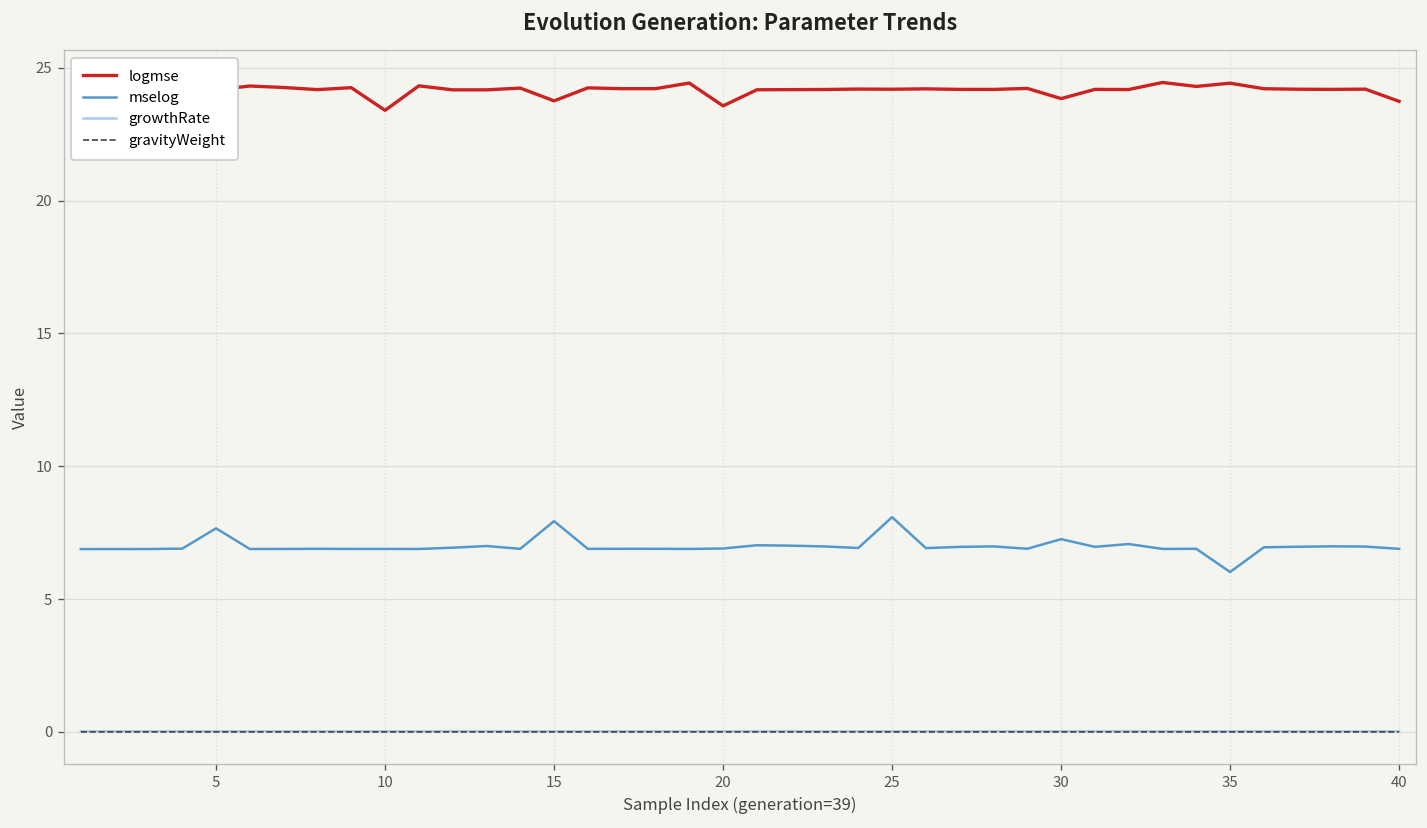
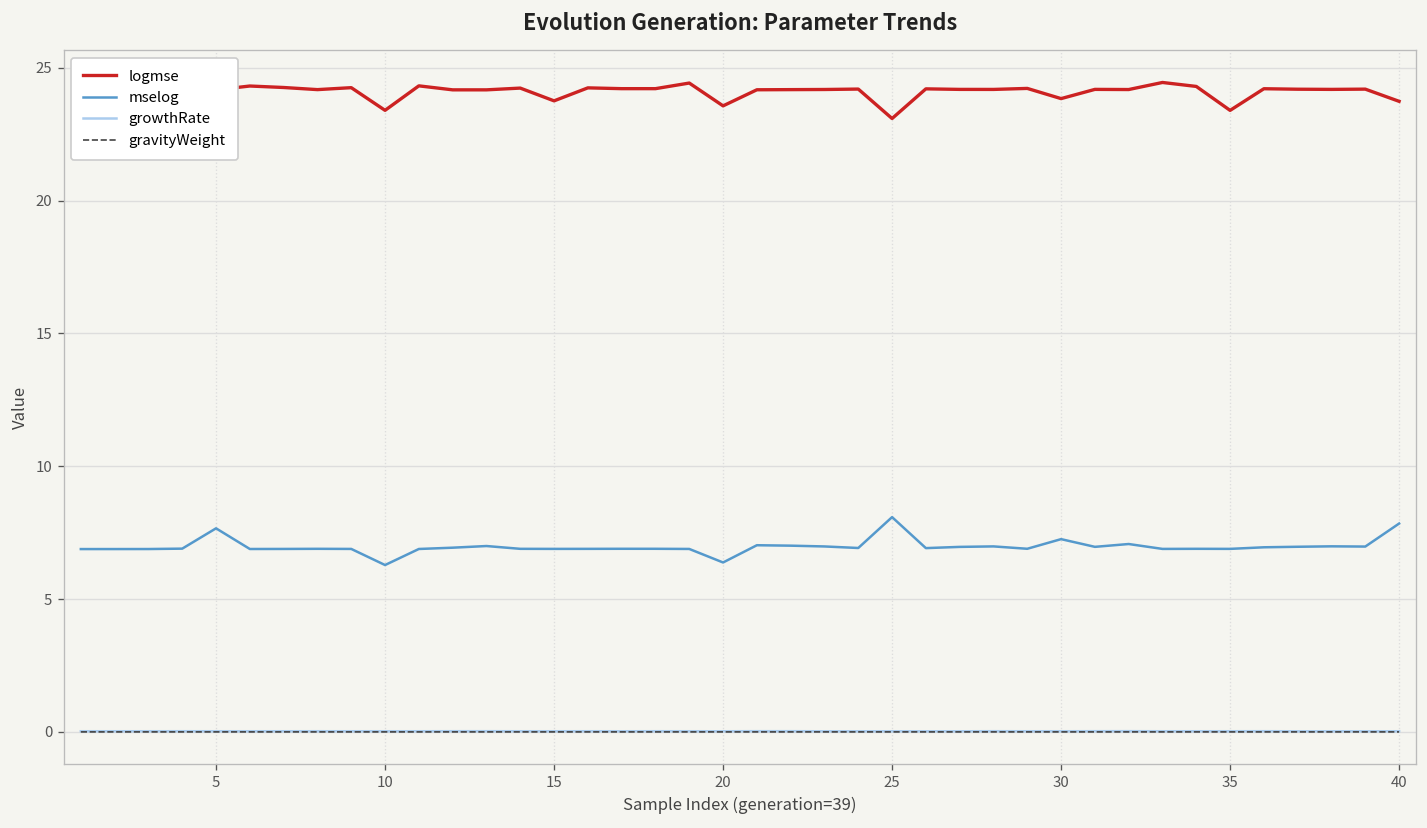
mselog, 10: 6.9 -> 6.3
mselog, 15: 7.9 -> 6.9
mselog, 20: 6.9 -> 6.4
logmse, 25: 24.2 -> 23.1
logmse, 35: 24.4 -> 23.4
mselog, 35: 6.0 -> 6.9
mselog, 40: 6.9 -> 7.8
